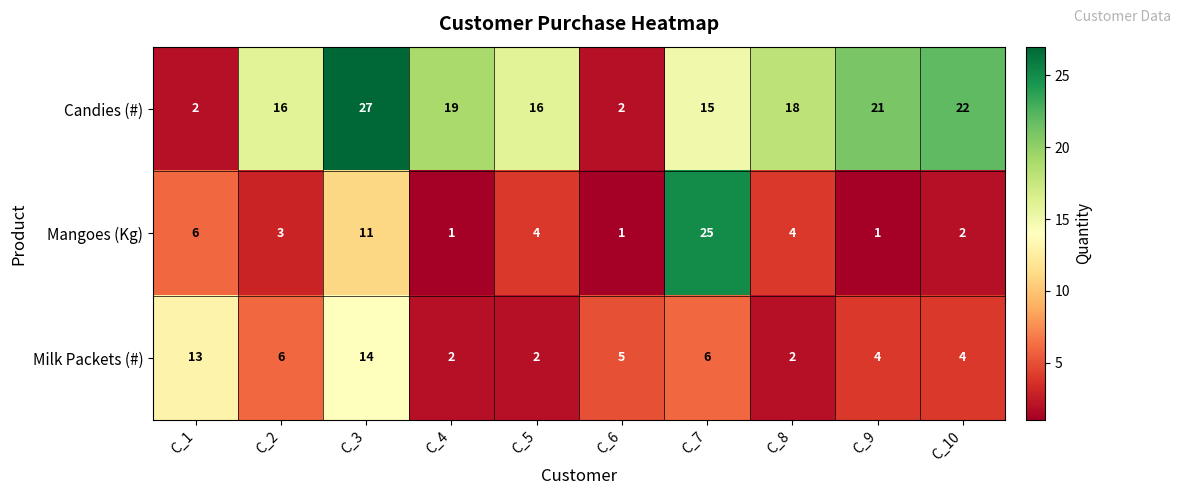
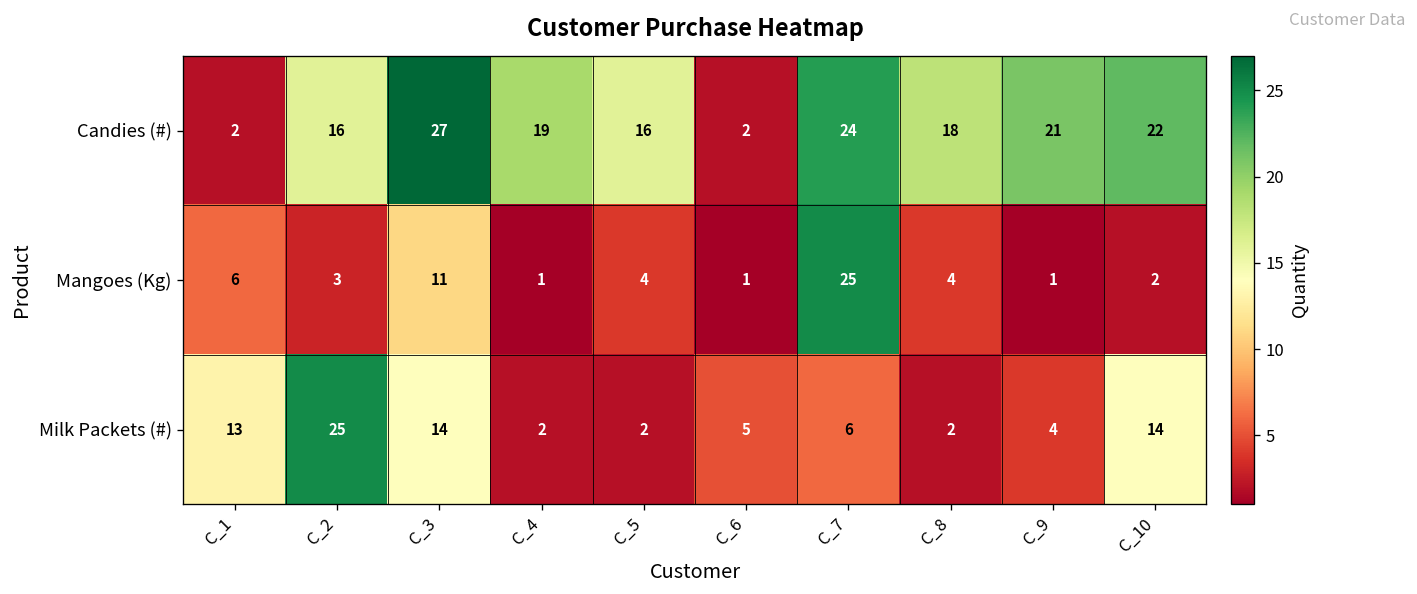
Candies (#), C_7: 15 -> 24
Milk Packets (#), C_2: 6 -> 25
Milk Packets (#), C_10: 4 -> 14
